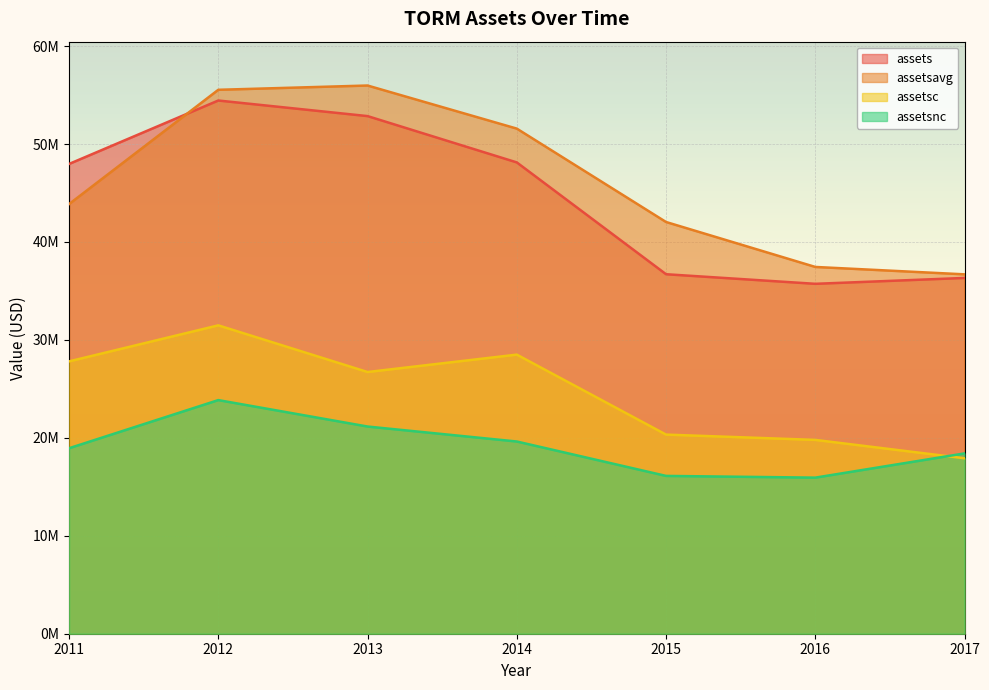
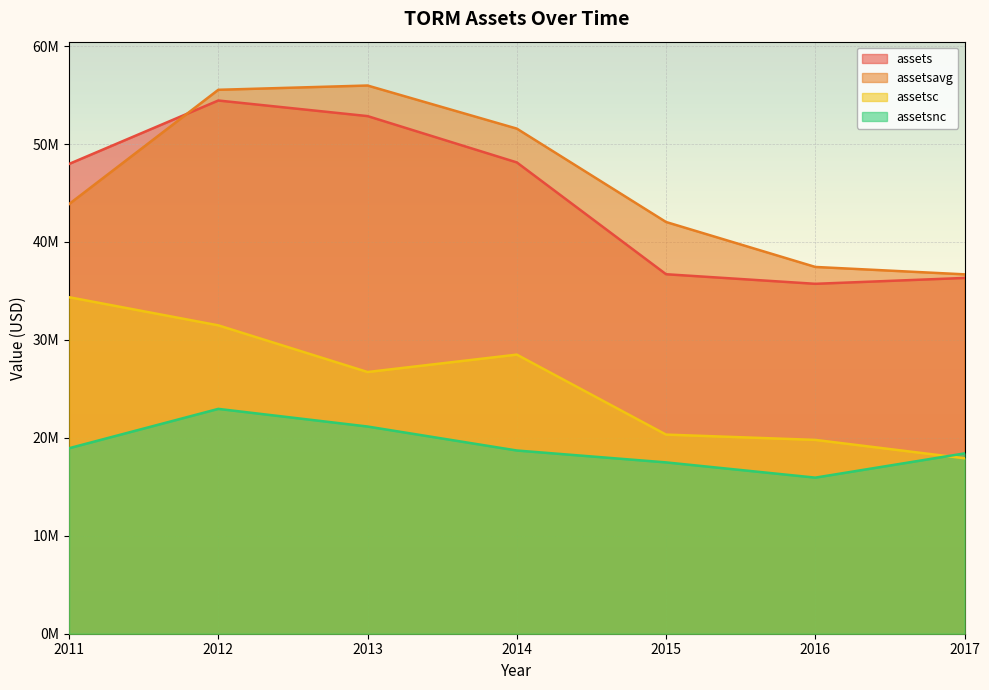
assetsc, 2011: 28000000 -> 34000000
assetsnc, 2012: 24000000 -> 23000000
assetsnc, 2014: 20000000 -> 19000000
assetsnc, 2015: 16000000 -> 17000000
